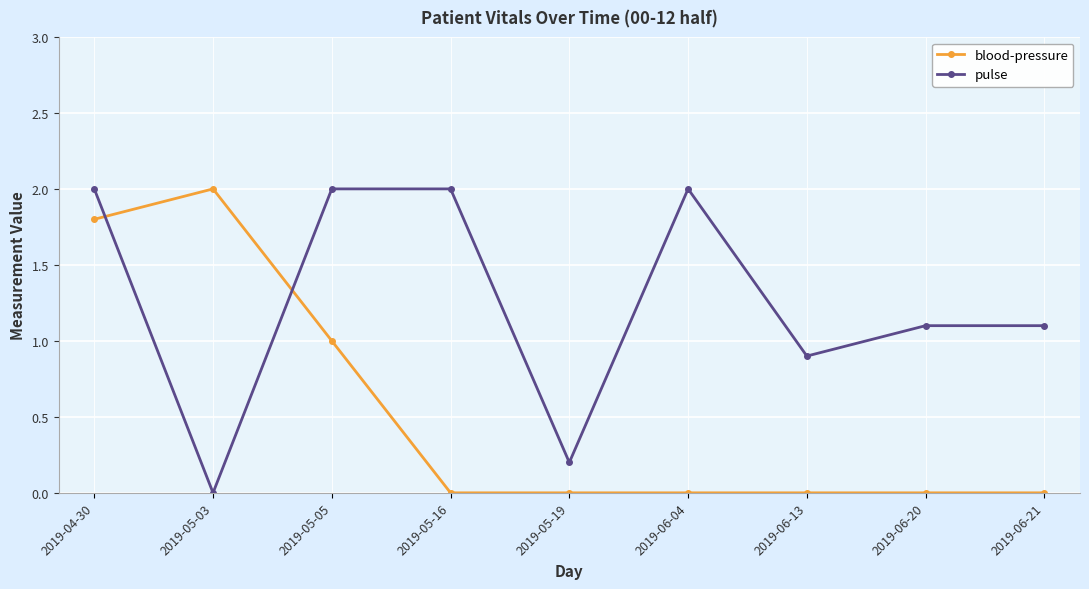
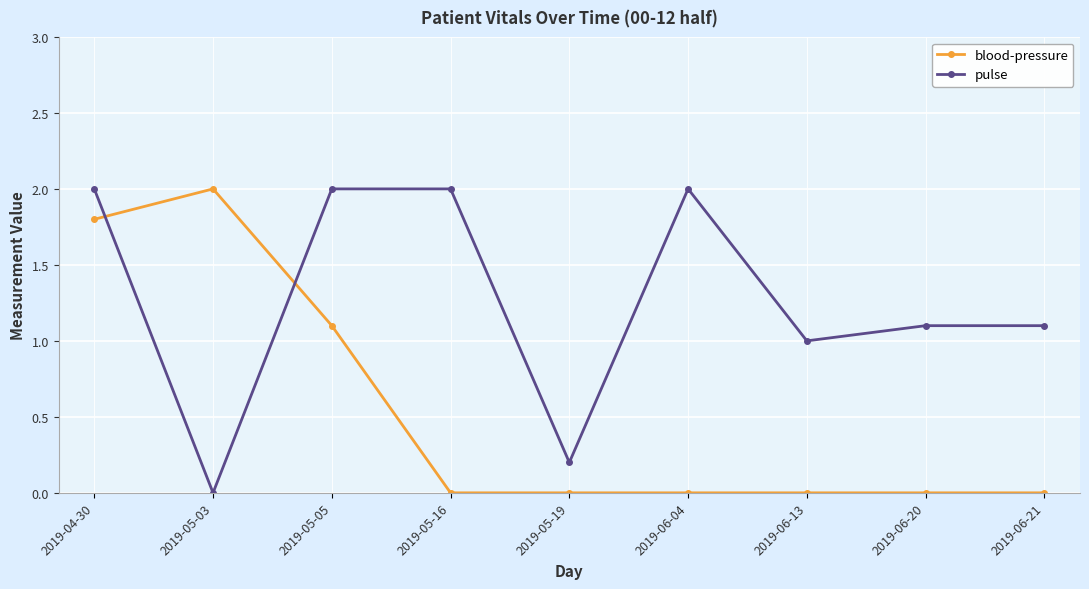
blood-pressure, 2019-05-05: 1.0 -> 1.1
pulse, 2019-06-13: 0.9 -> 1.0
